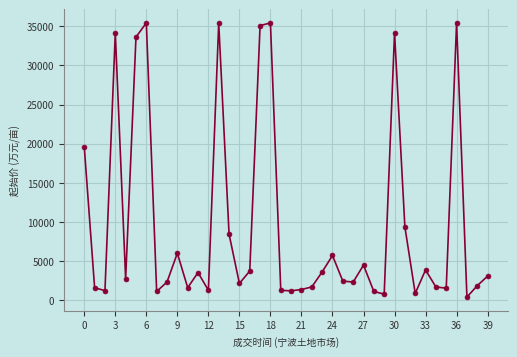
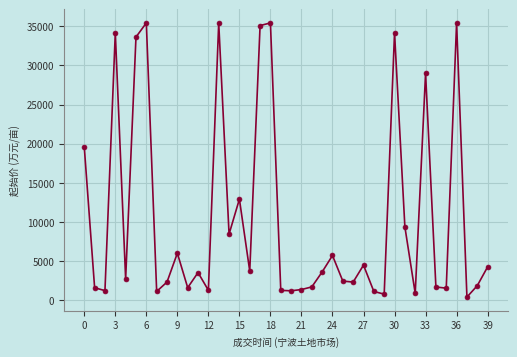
15: 2000 -> 13000
33: 4000 -> 29000
39: 3000 -> 4000
